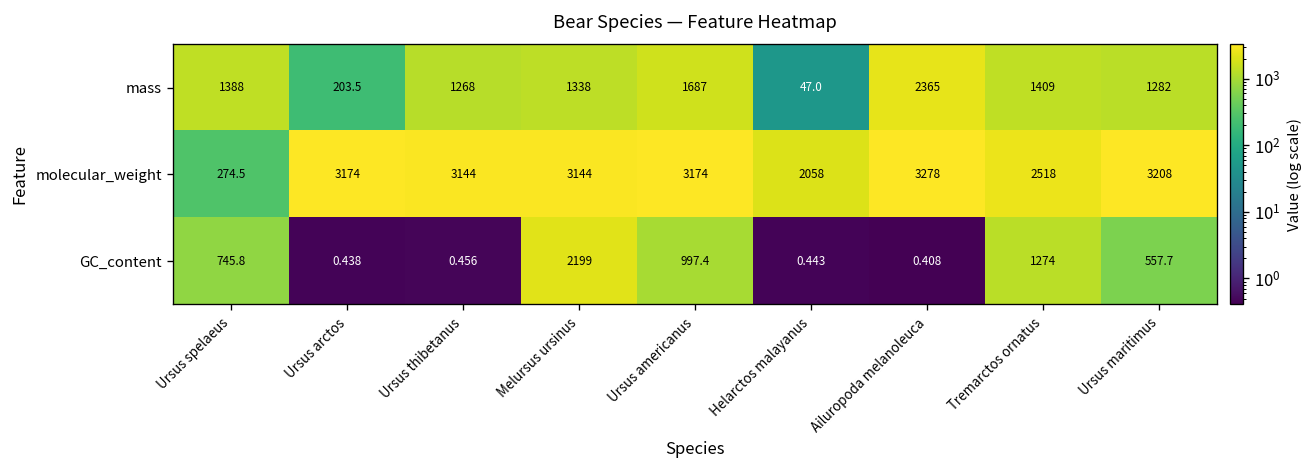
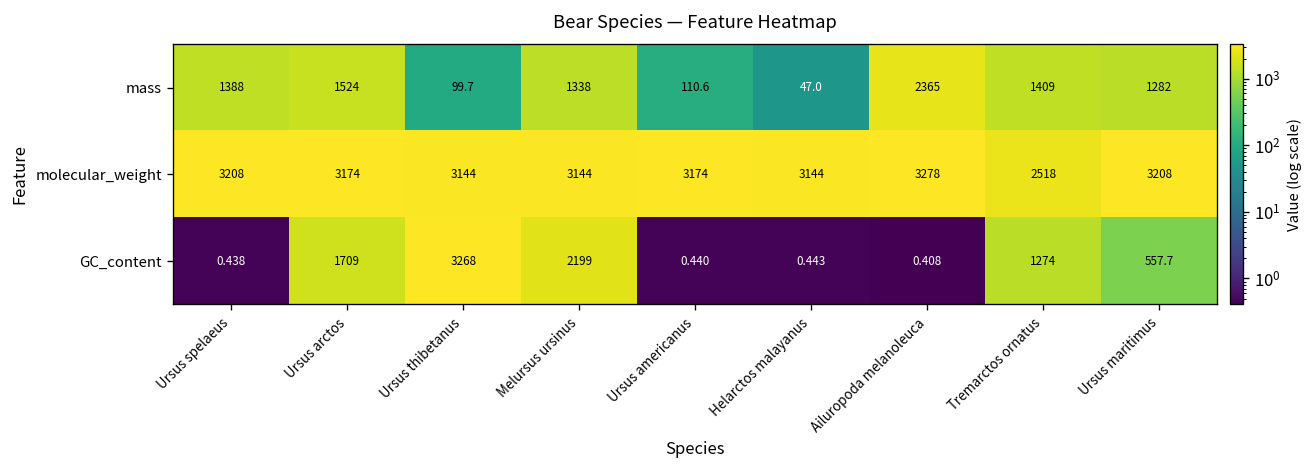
mass, Ursus arctos: 203.5 -> 1524
mass, Ursus thibetanus: 1268 -> 99.7
mass, Ursus americanus: 1687 -> 110.6
molecular_weight, Ursus spelaeus: 274.5 -> 3208
molecular_weight, Helarctos malayanus: 2058 -> 3144
GC_content, Ursus spelaeus: 745.8 -> 0.438
GC_content, Ursus arctos: 0.438 -> 1709
GC_content, Ursus thibetanus: 0.456 -> 3268
GC_content, Ursus americanus: 997.4 -> 0.440
